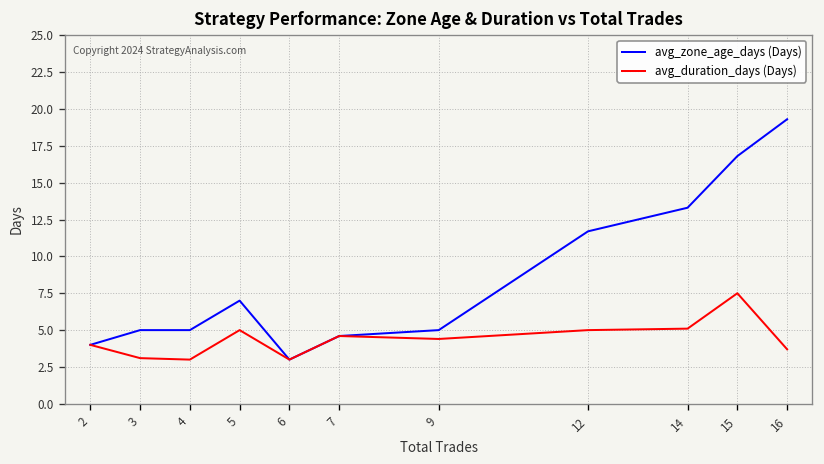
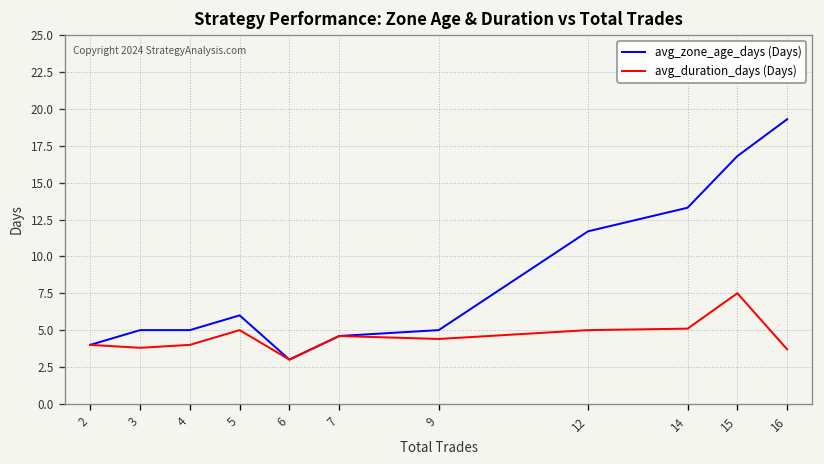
avg_duration_days (Days), 3: 3.1 -> 3.8
avg_duration_days (Days), 4: 3 -> 4
avg_zone_age_days (Days), 5: 7 -> 6
